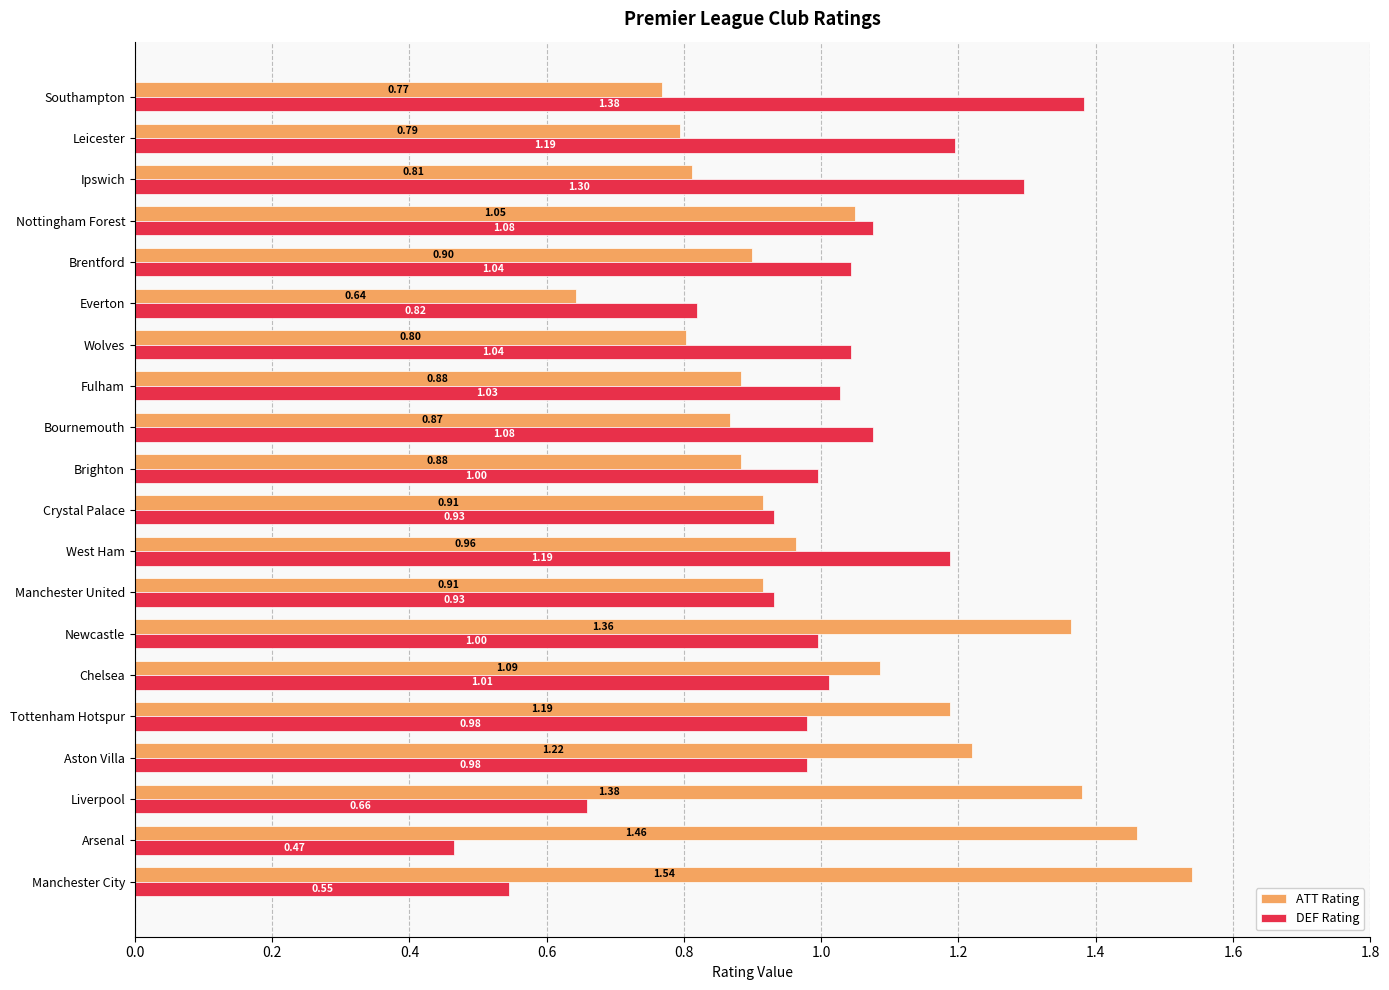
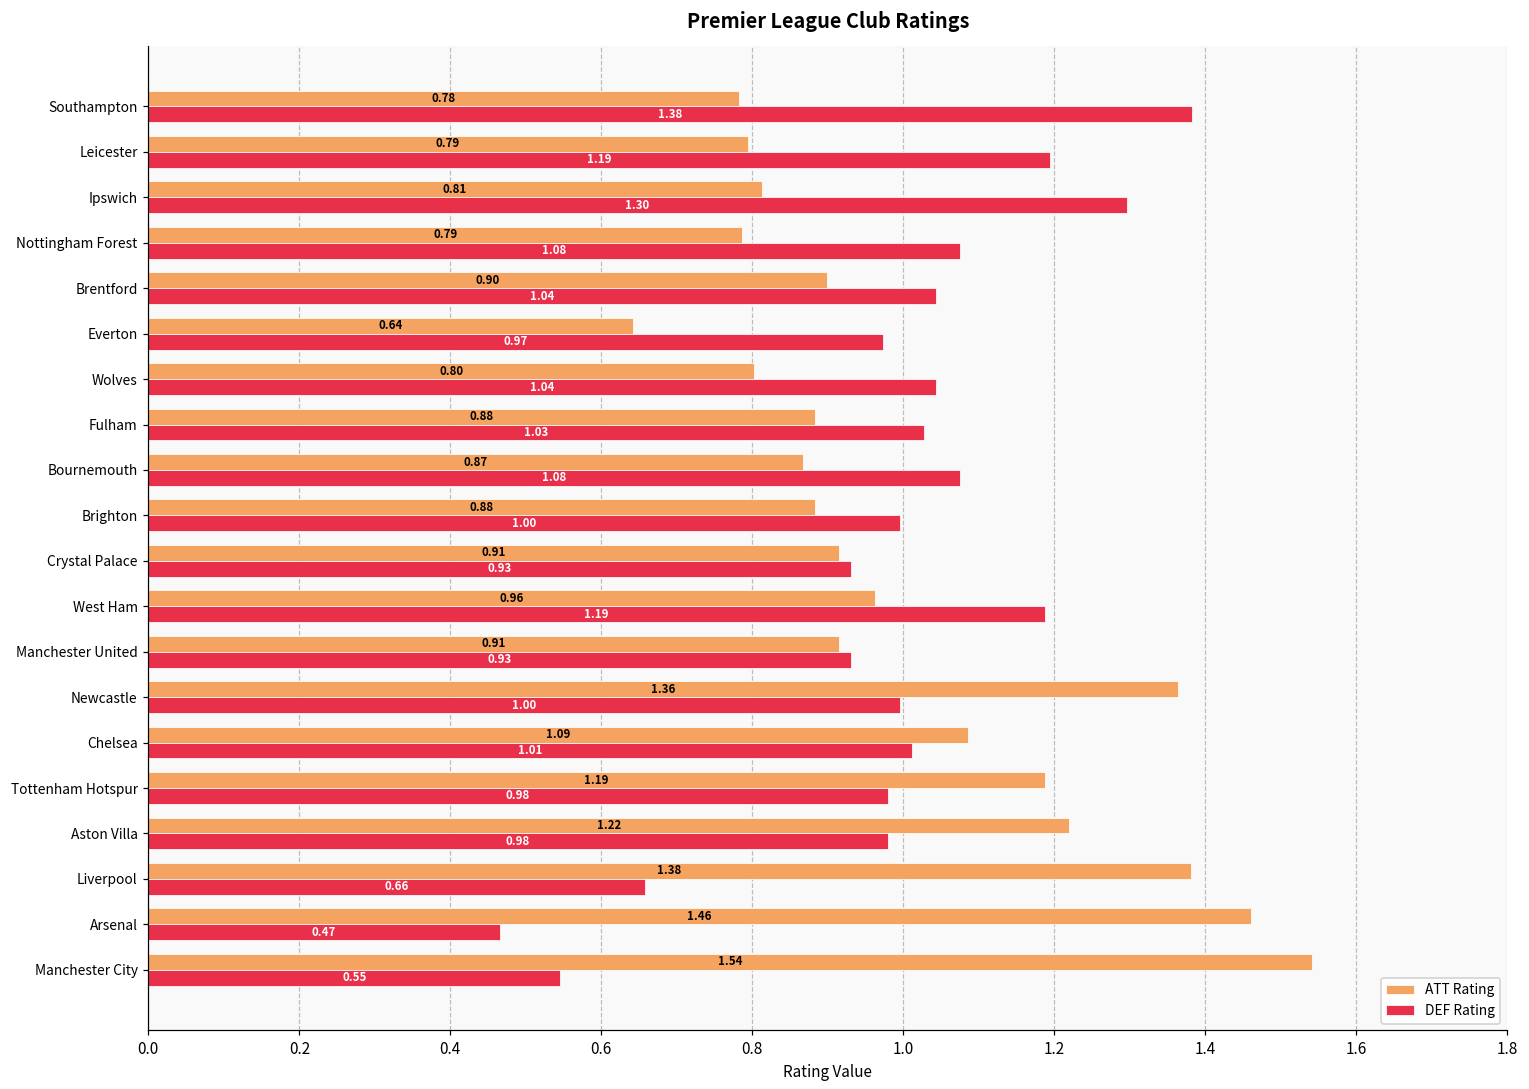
ATT Rating, Southampton: 0.77 -> 0.78
ATT Rating, Nottingham Forest: 1.05 -> 0.79
DEF Rating, Everton: 0.82 -> 0.97
